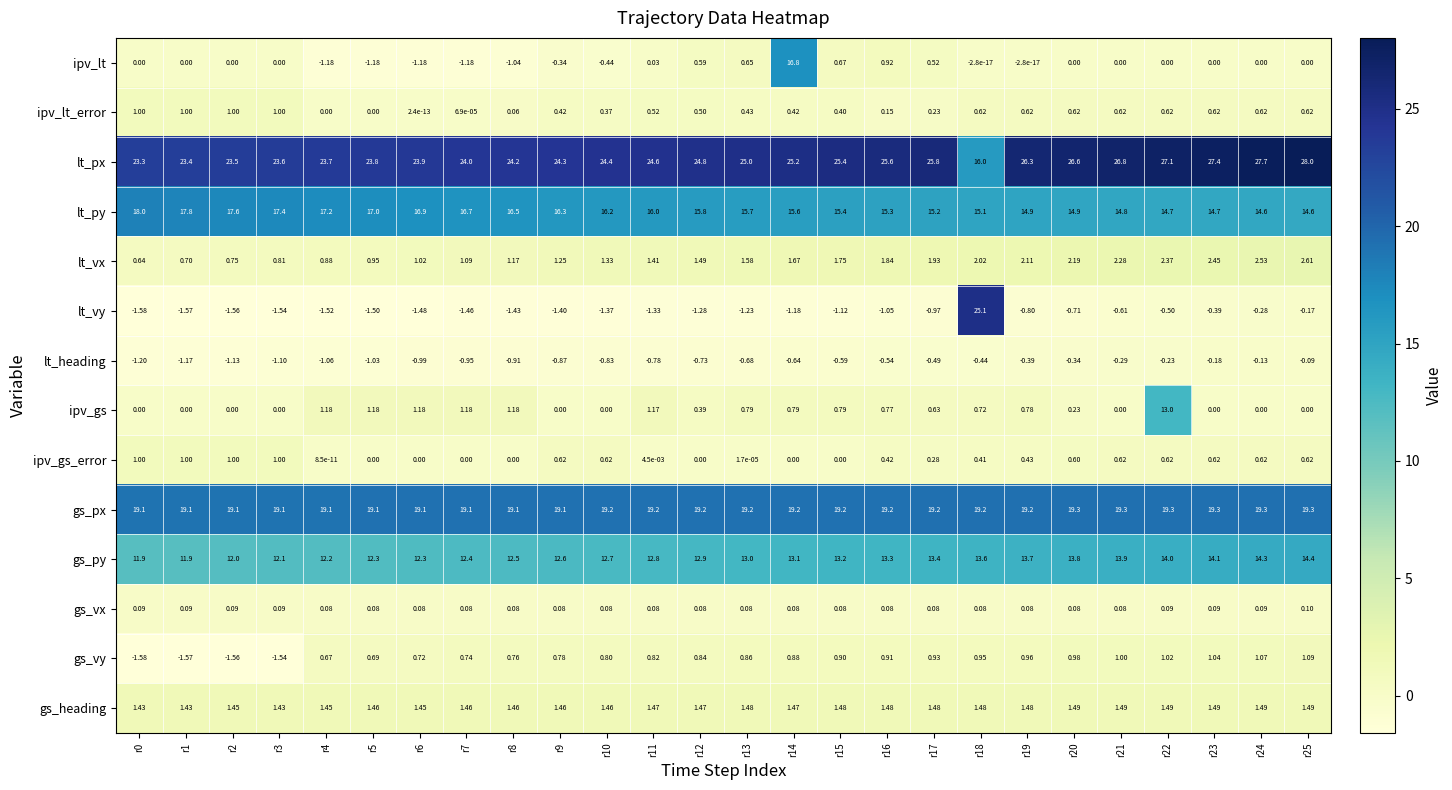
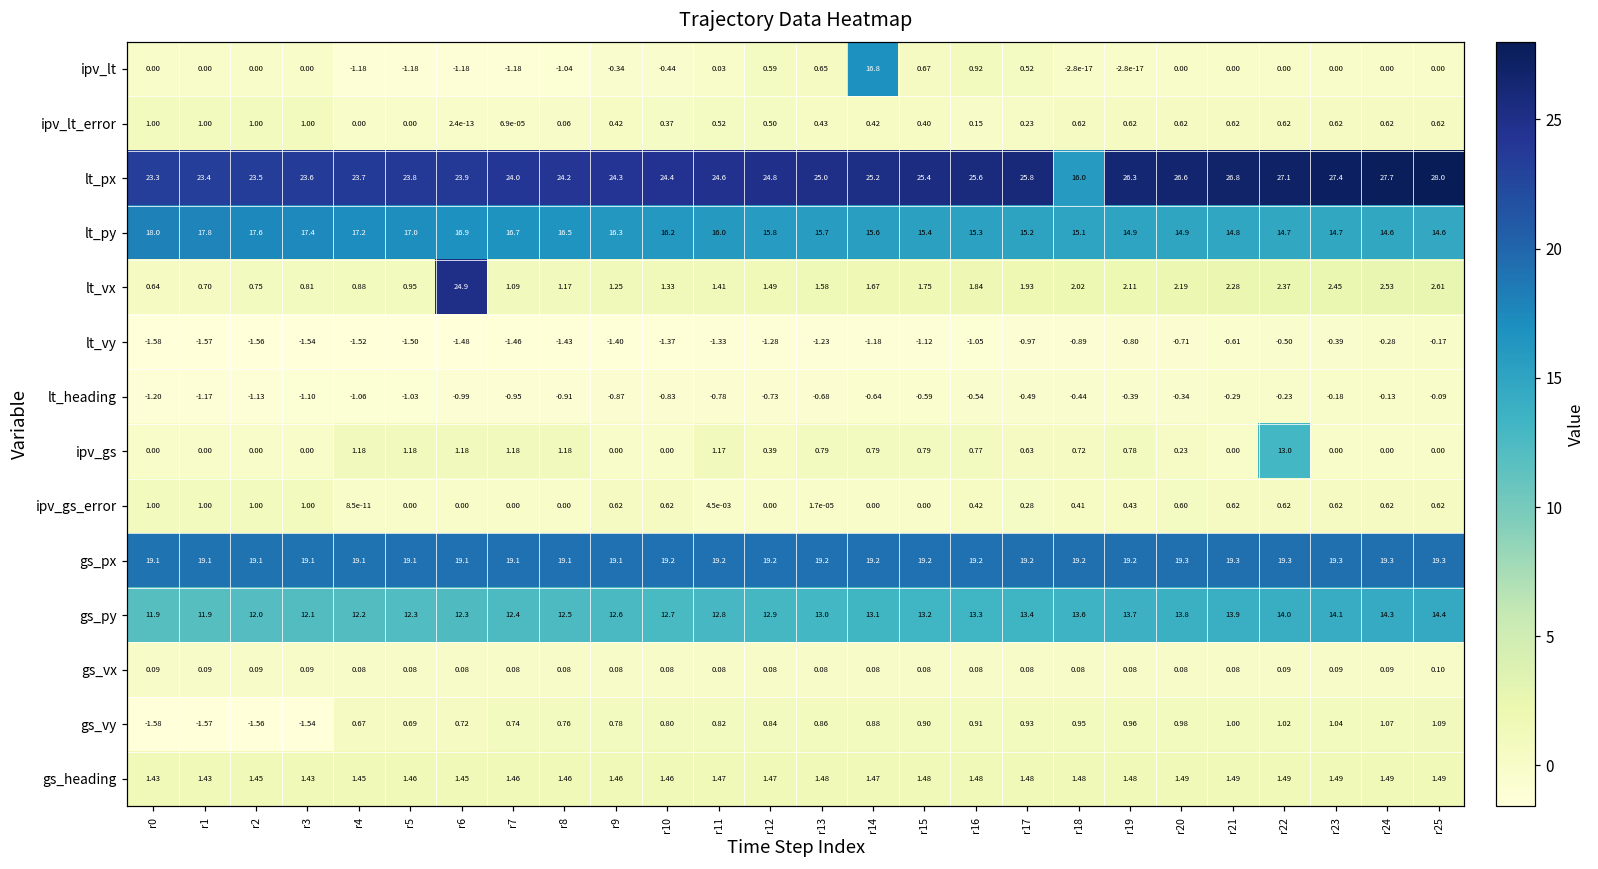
lt_vx, r6: 1.02 -> 24.9
lt_vy, r18: 25.1 -> -0.89
